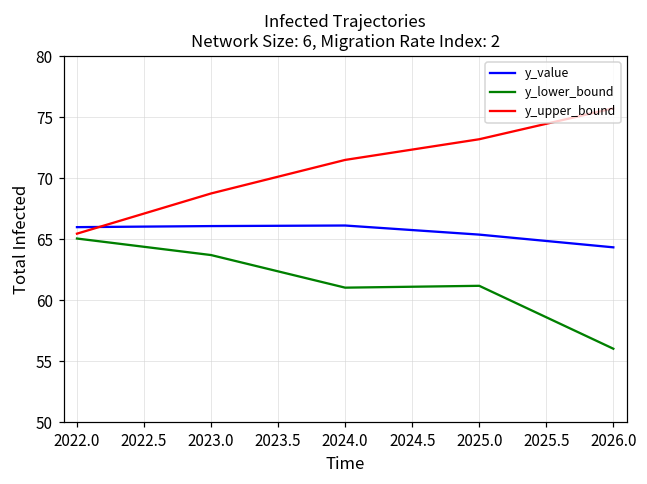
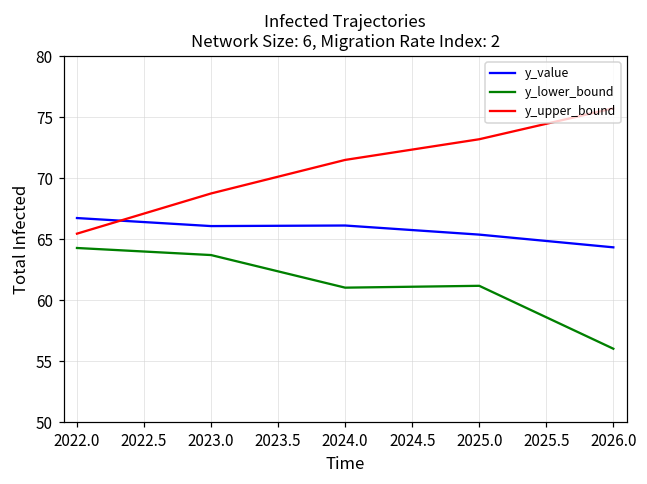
y_value, 2022.0: 66.0 -> 66.7
y_lower_bound, 2022.0: 65.0 -> 64.3
